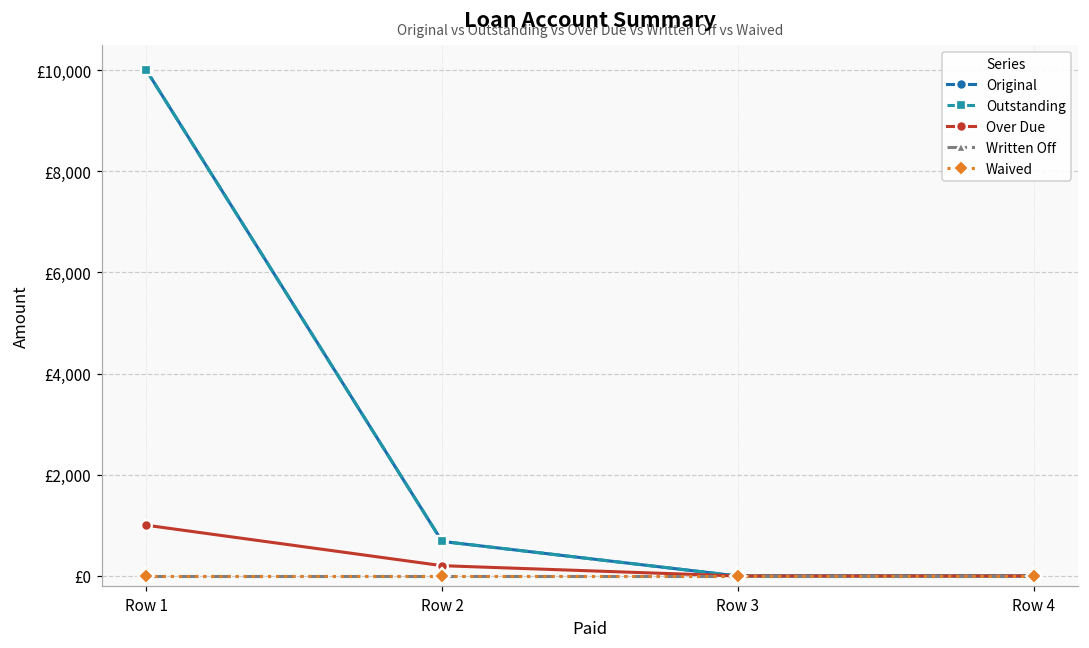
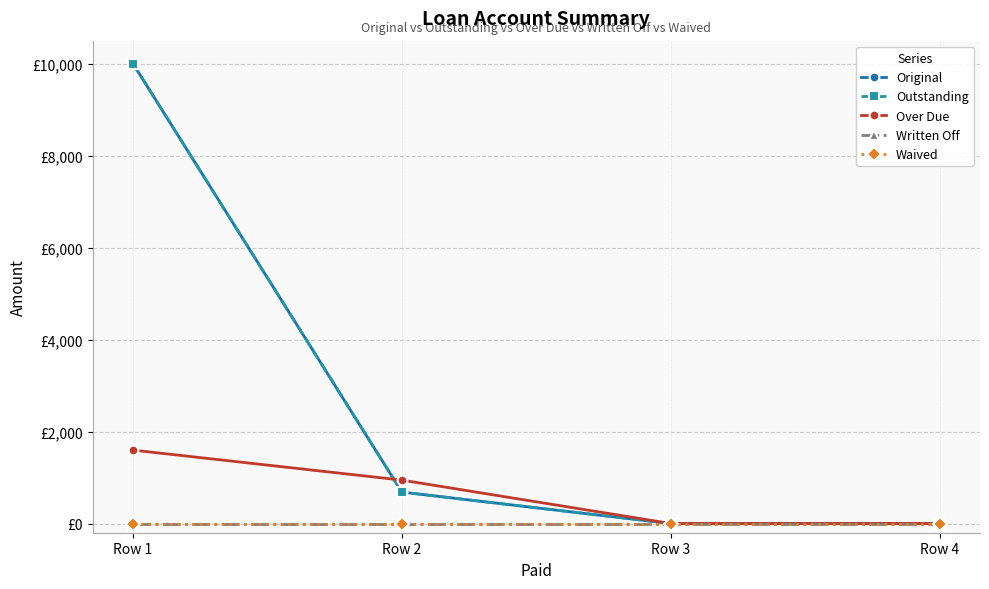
Over Due, Row 1: £1,000 -> £1,600
Over Due, Row 2: £200 -> £900
